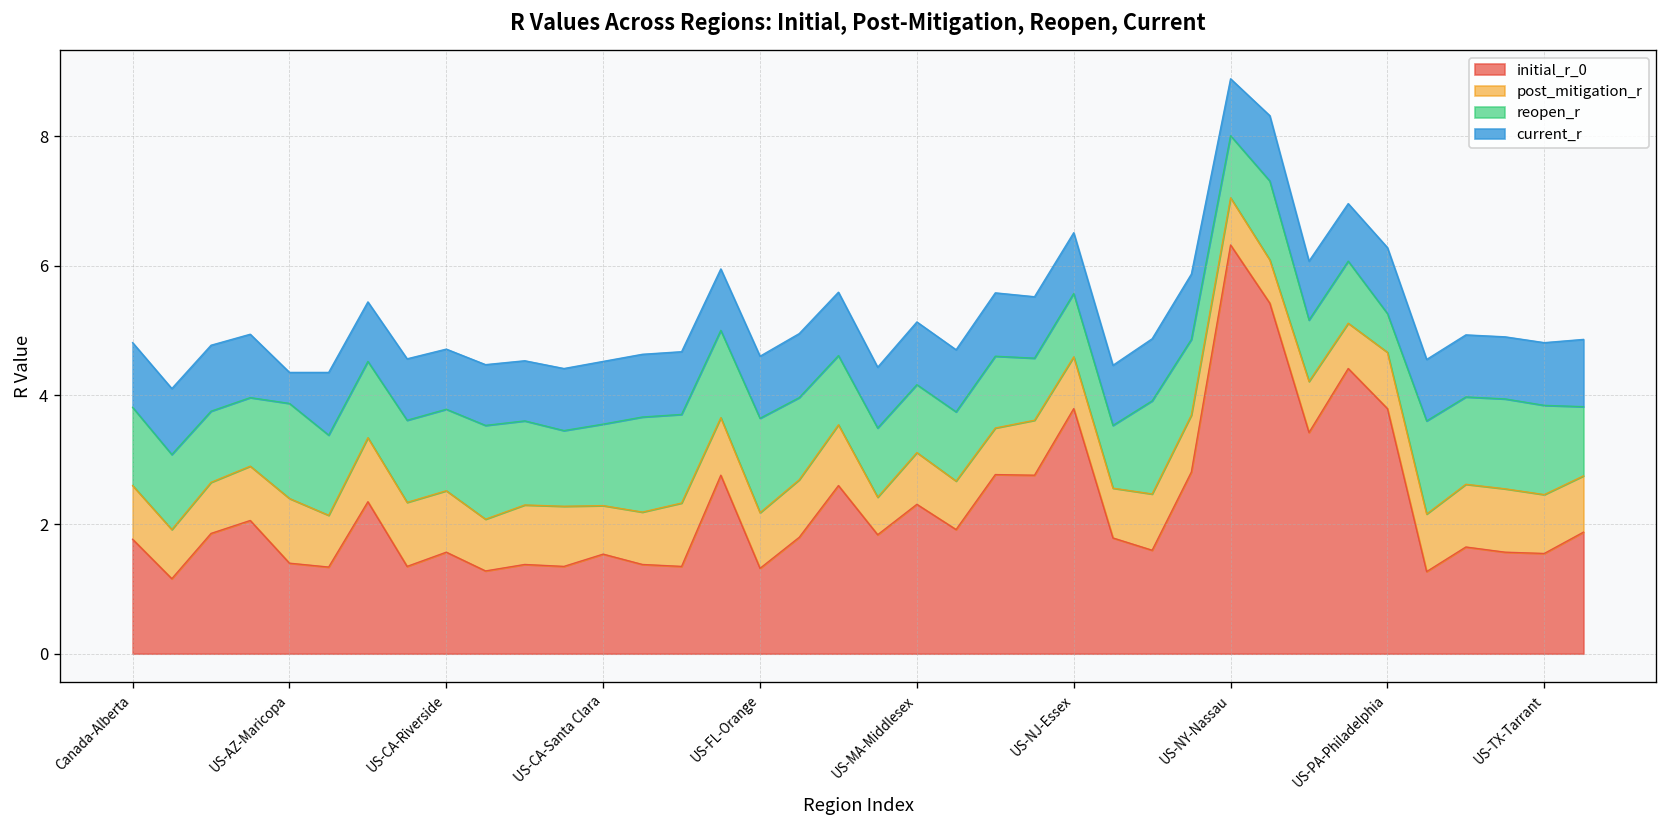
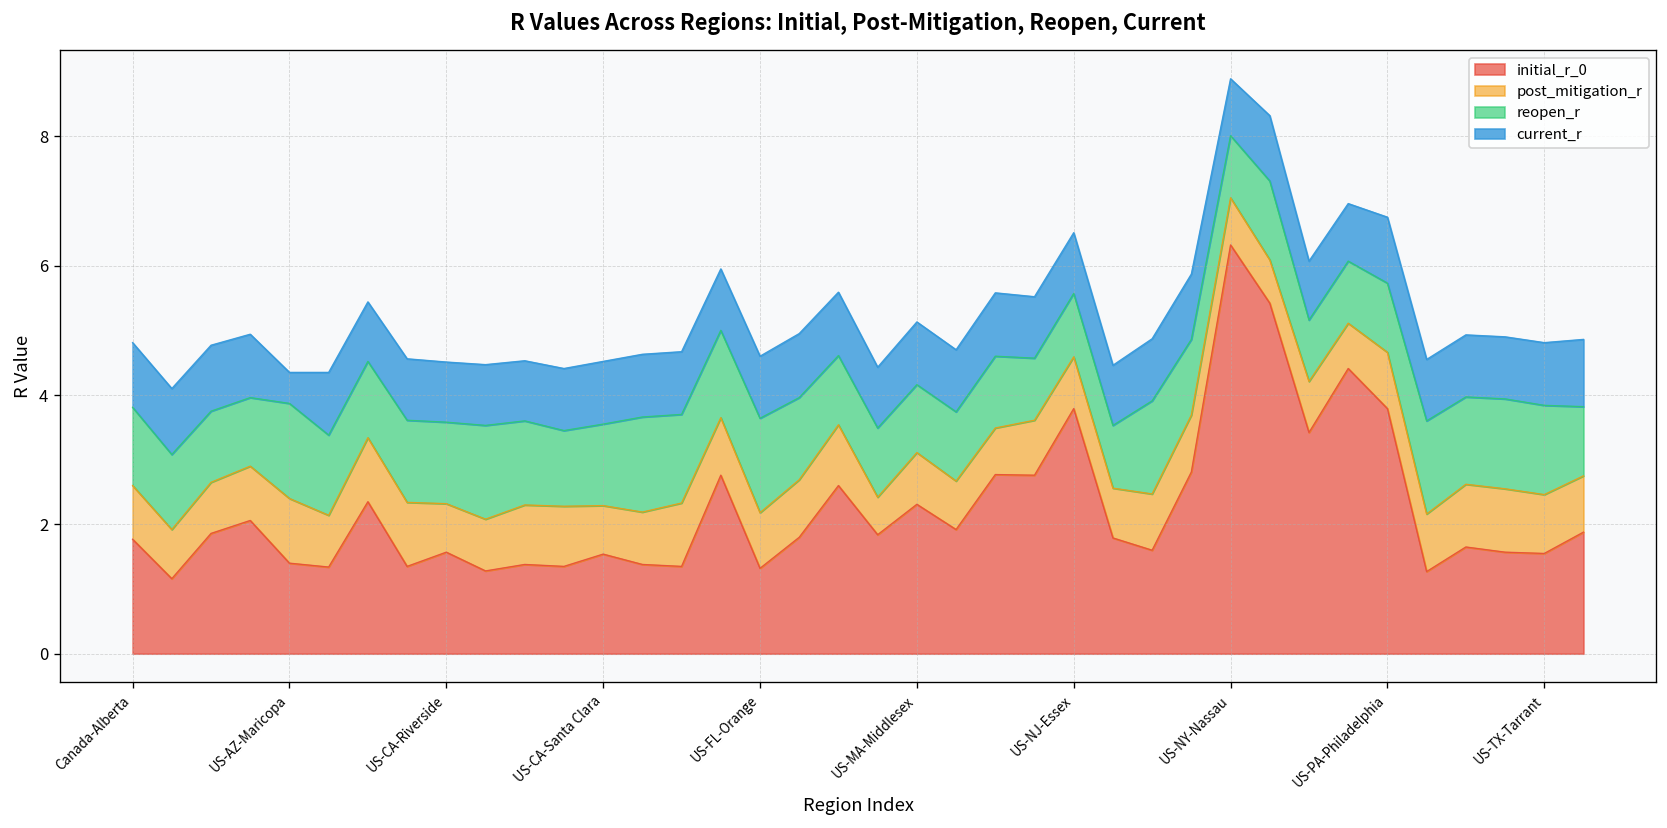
post_mitigation_r, US-CA-Riverside: 1.0 -> 0.8
reopen_r, US-PA-Philadelphia: 0.6 -> 1.1
